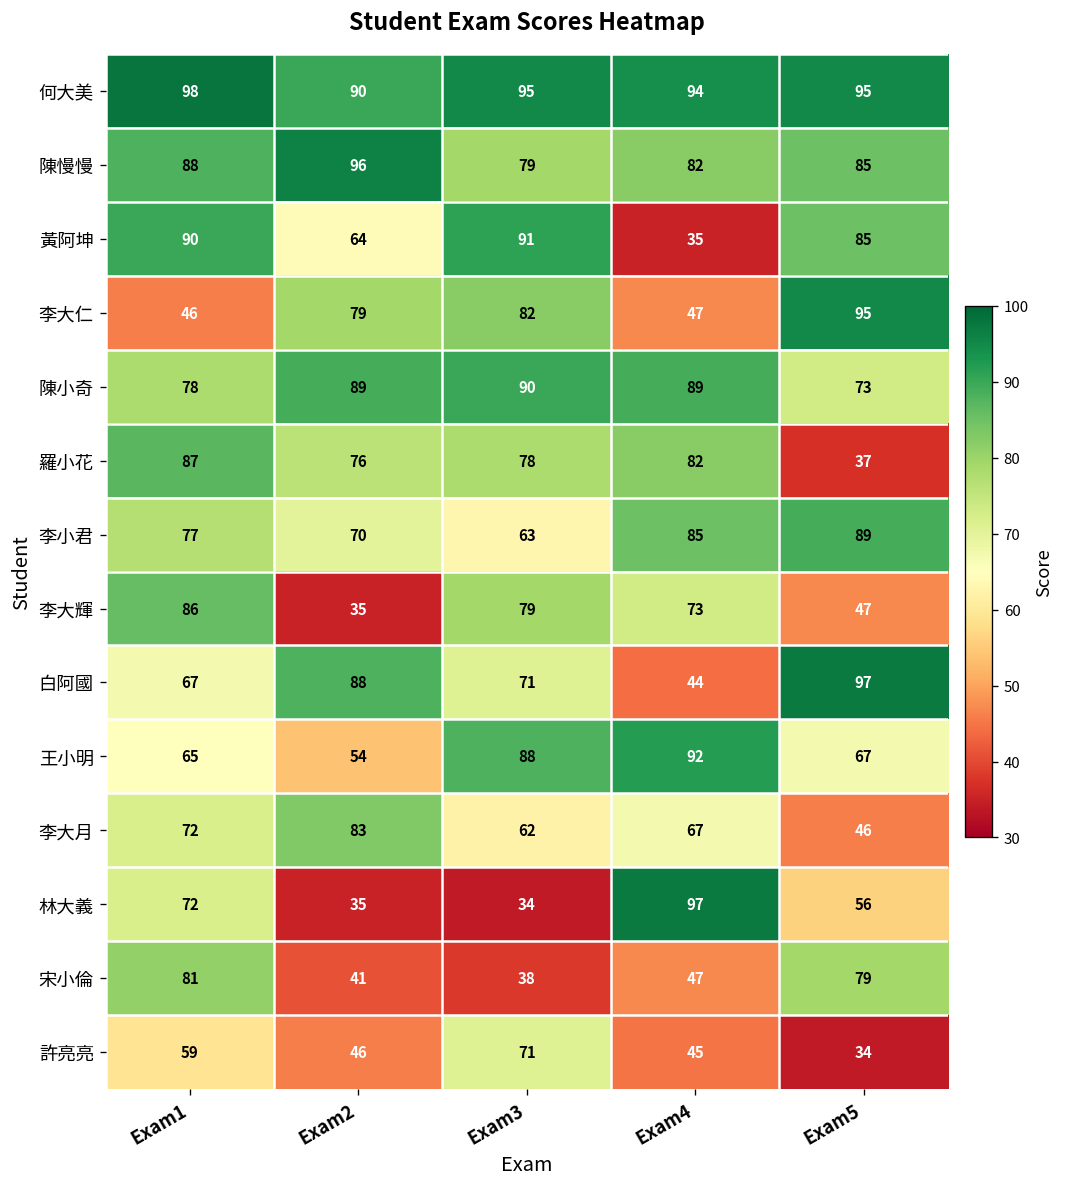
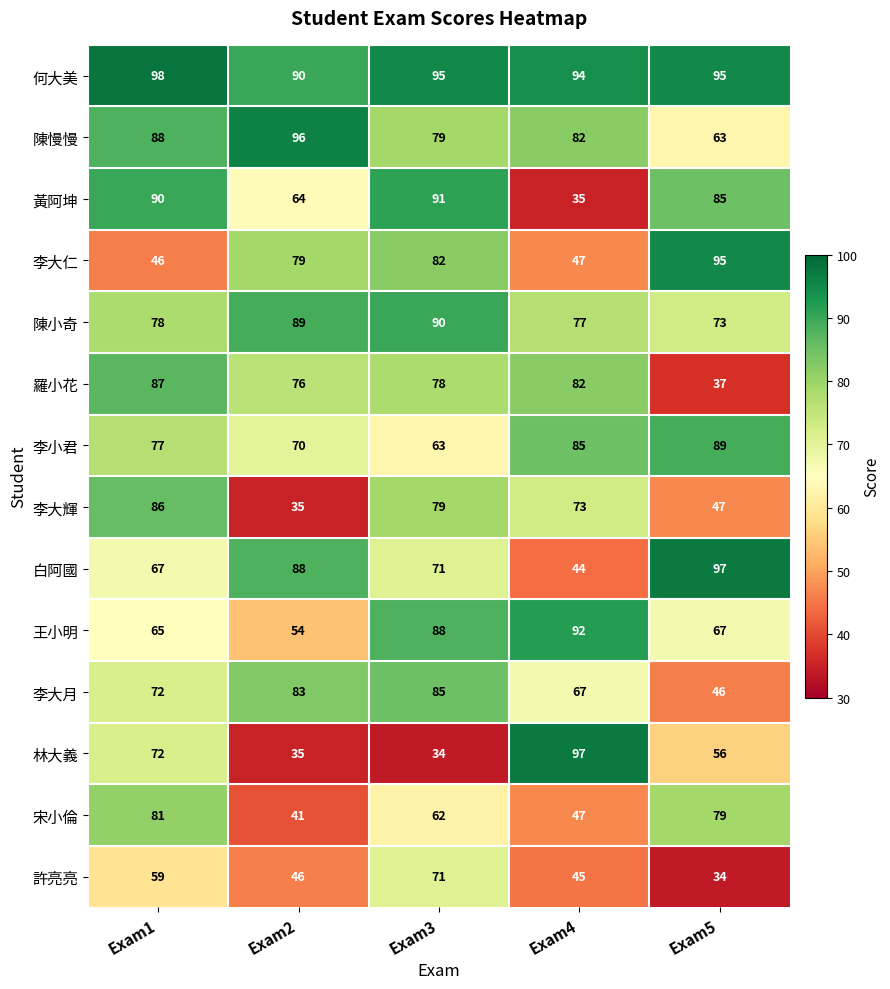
陳慢慢, Exam5: 85 -> 63
陳小奇, Exam4: 89 -> 77
李大月, Exam3: 62 -> 85
宋小倫, Exam3: 38 -> 62
